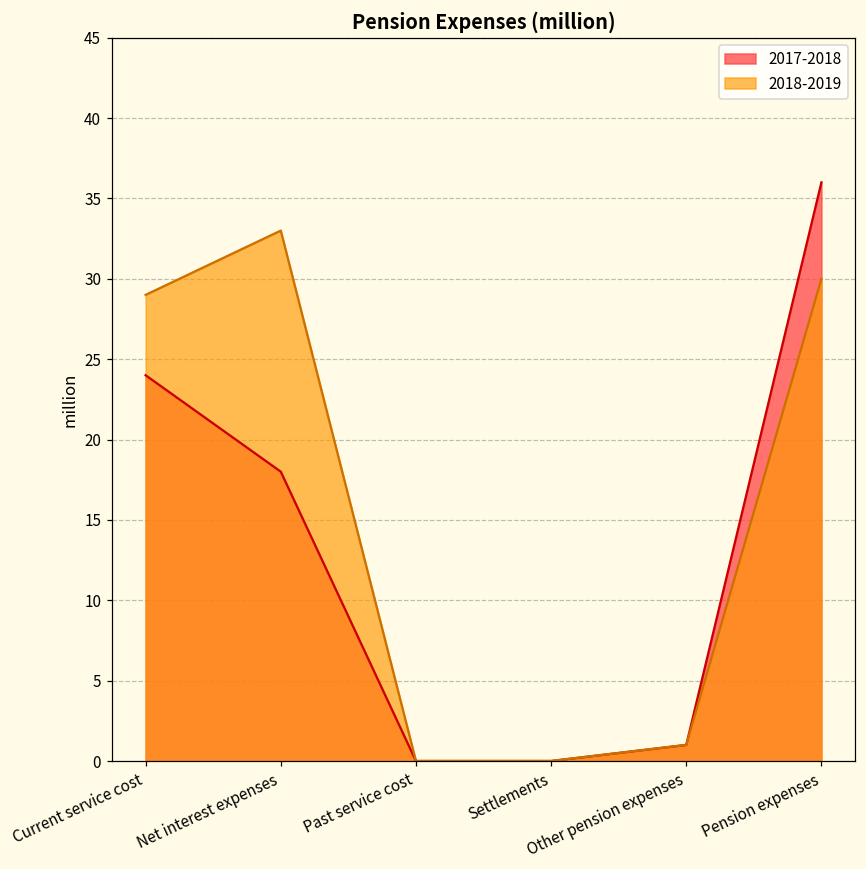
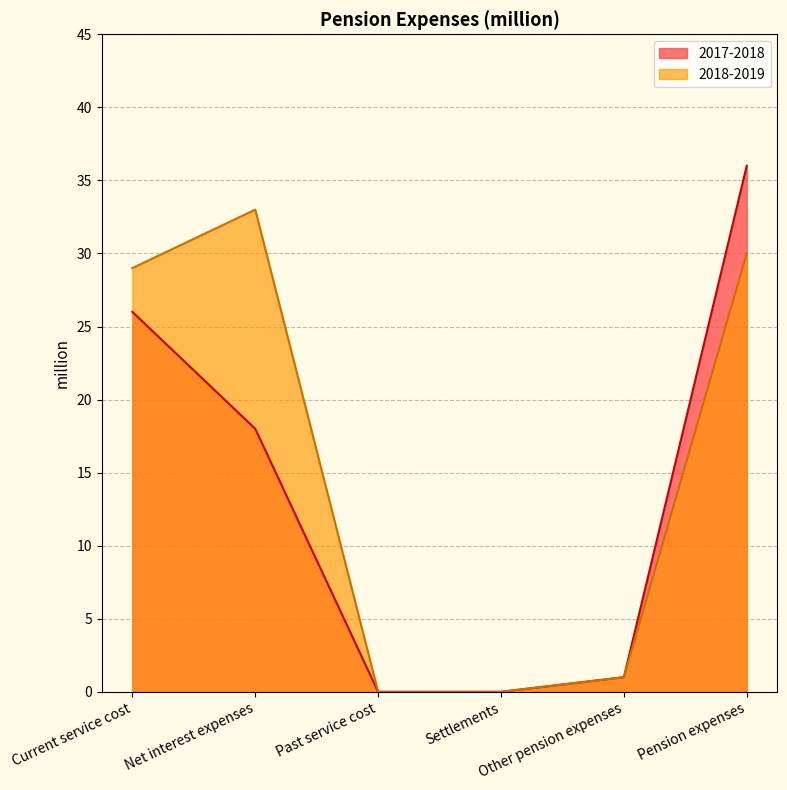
2017-2018, Current service cost: 24 -> 26
